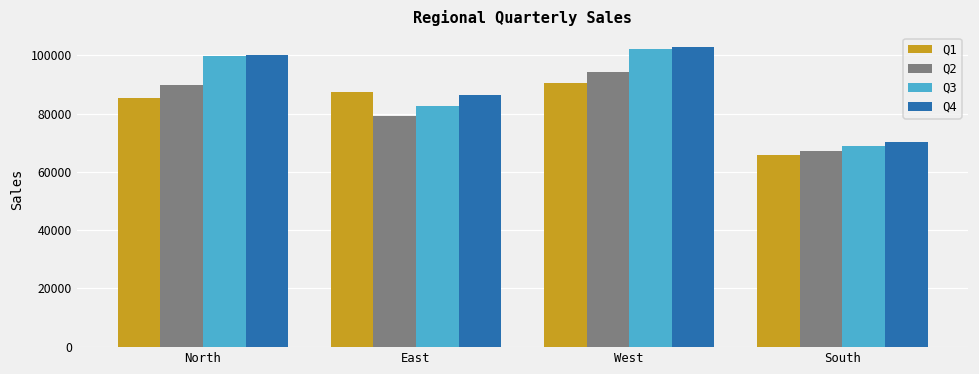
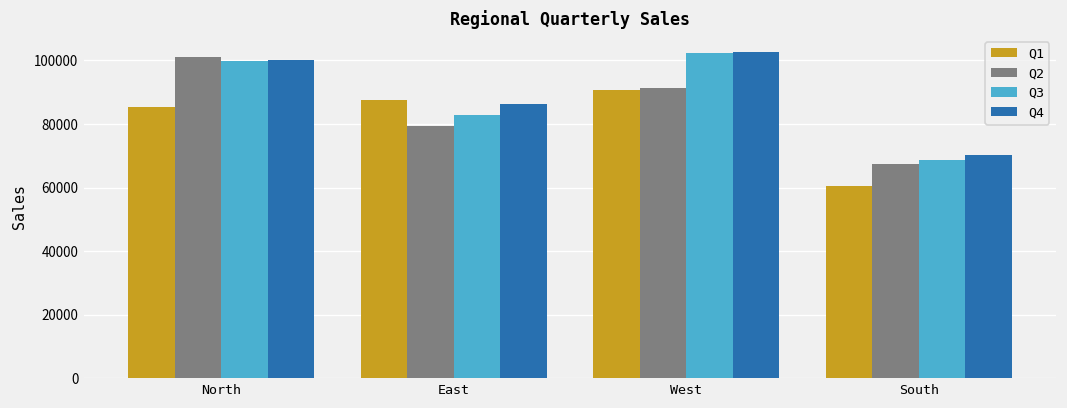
Q2, North: 90000 -> 101000
Q2, West: 94000 -> 91000
Q1, South: 66000 -> 61000
